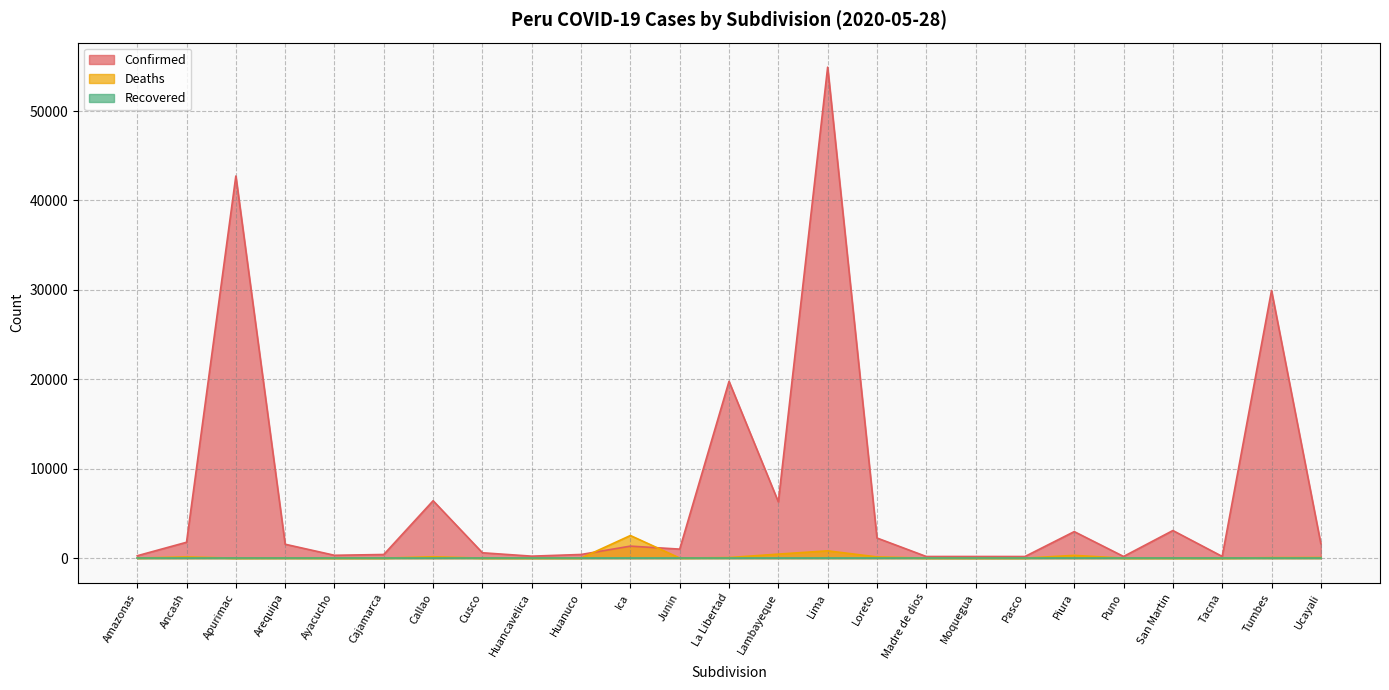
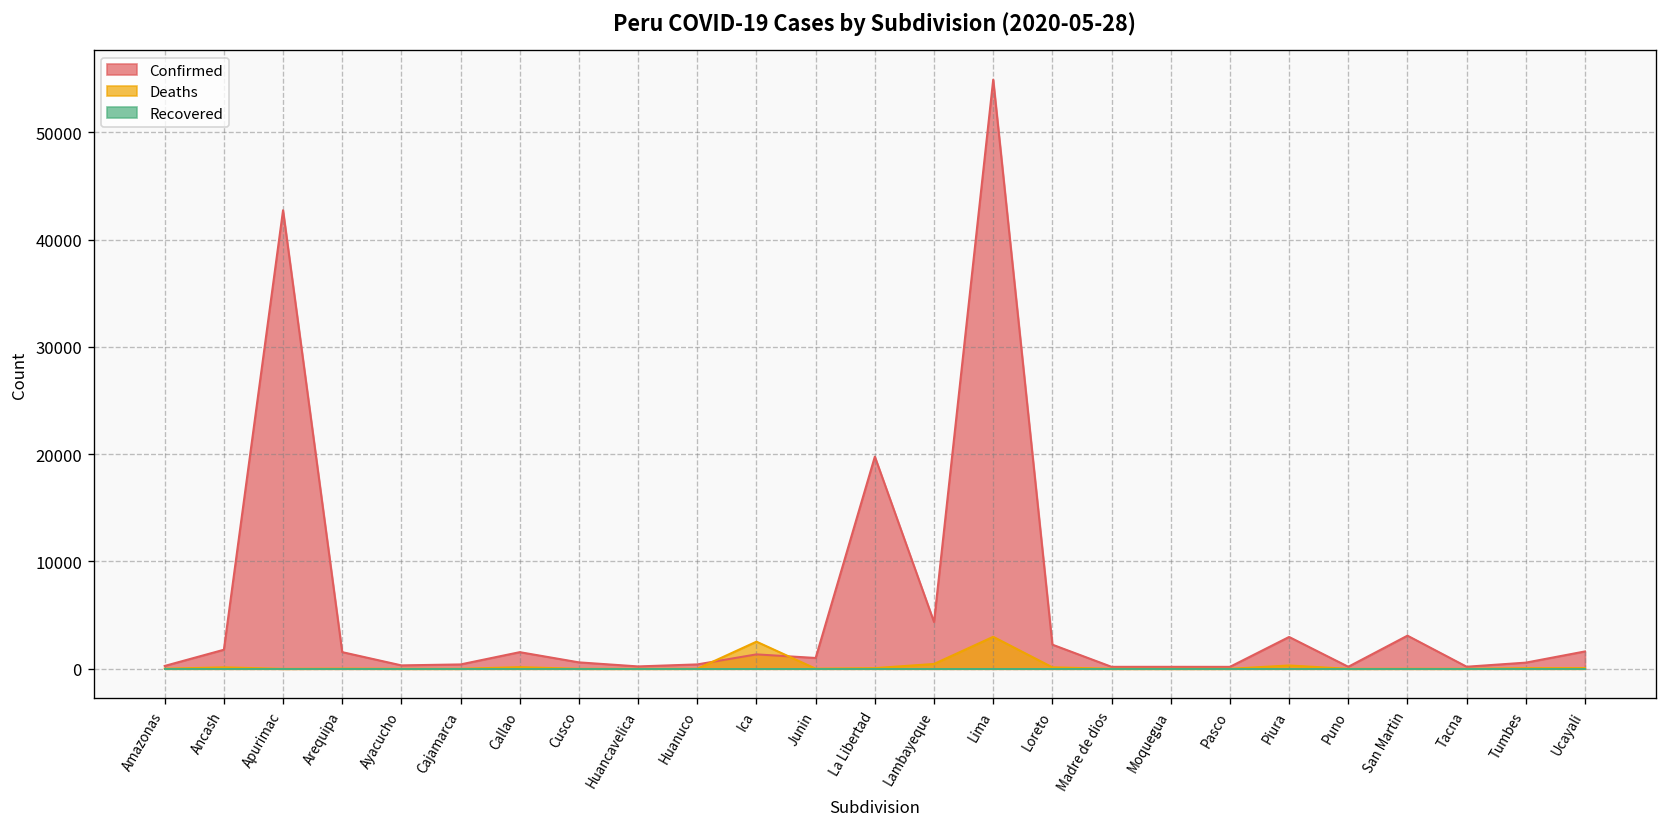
Confirmed, Callao: 6000 -> 2000
Confirmed, Lambayeque: 6000 -> 4000
Deaths, Lima: 1000 -> 3000
Confirmed, Tumbes: 30000 -> 1000
